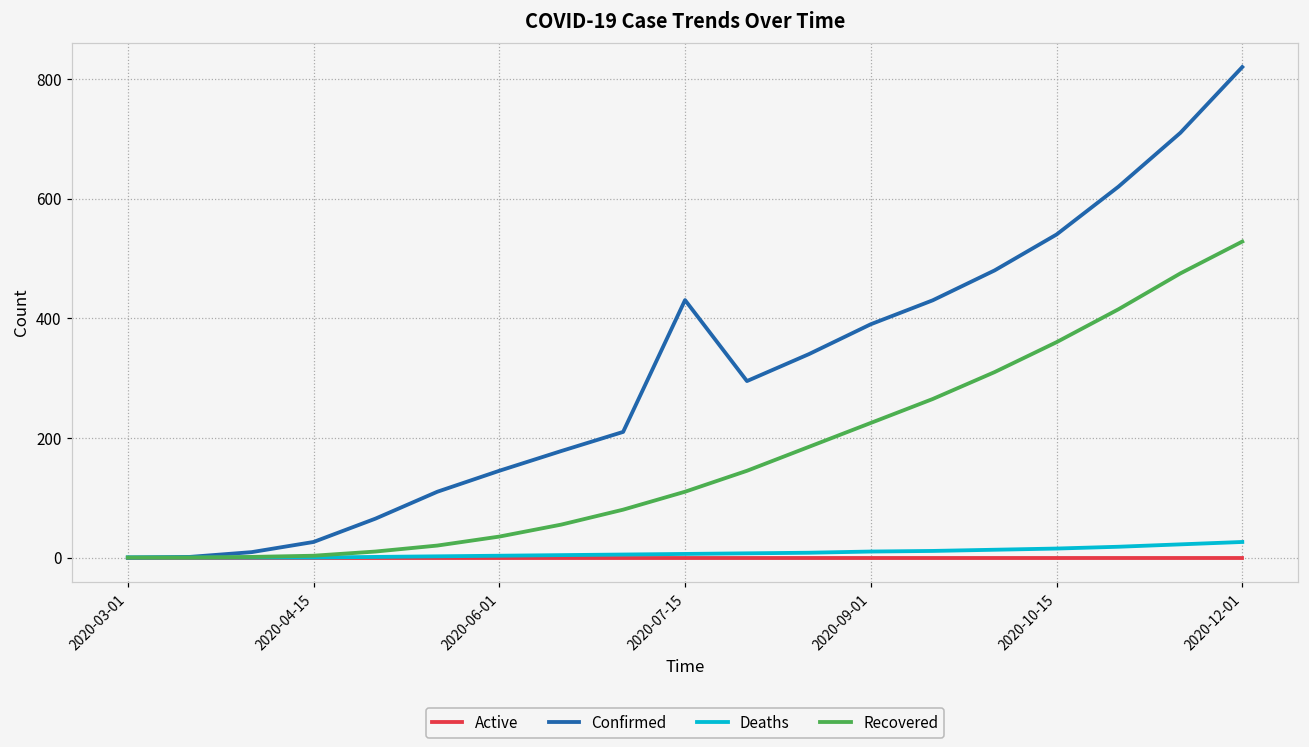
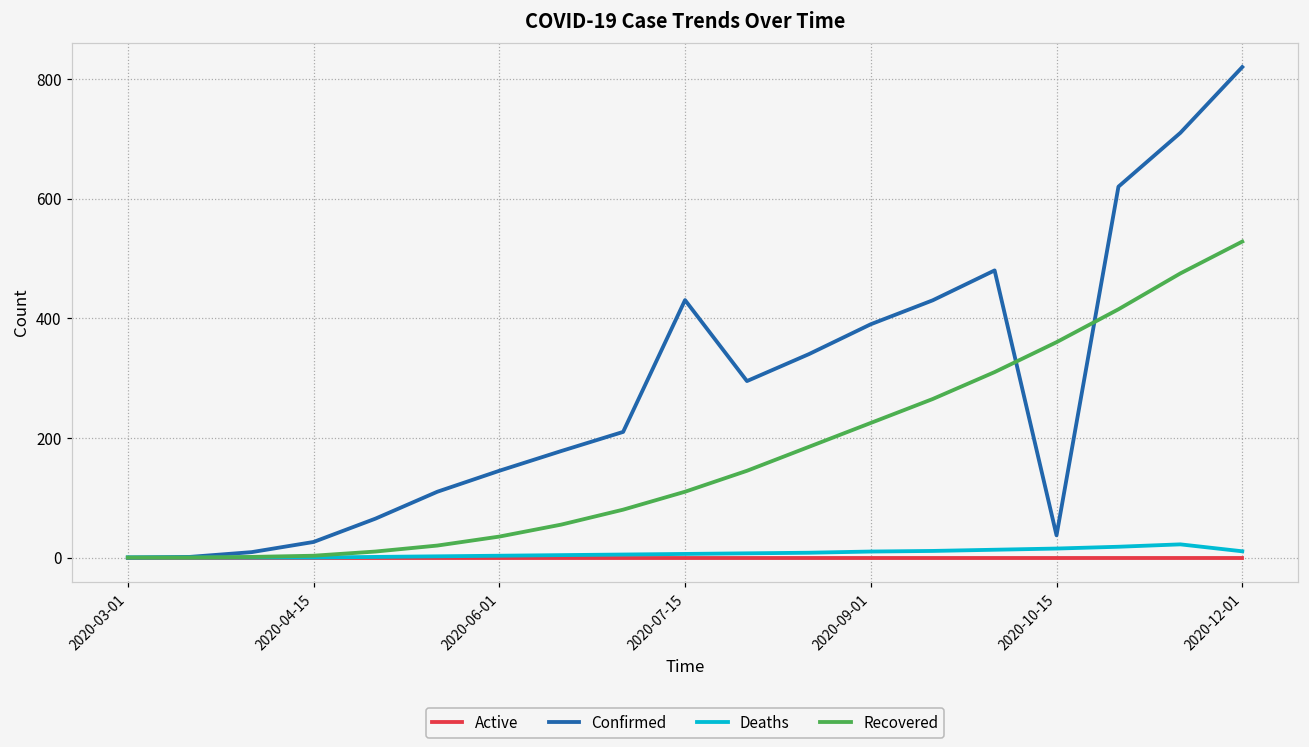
Confirmed, 2020-10-15: 540 -> 40
Deaths, 2020-12-01: 30 -> 10
